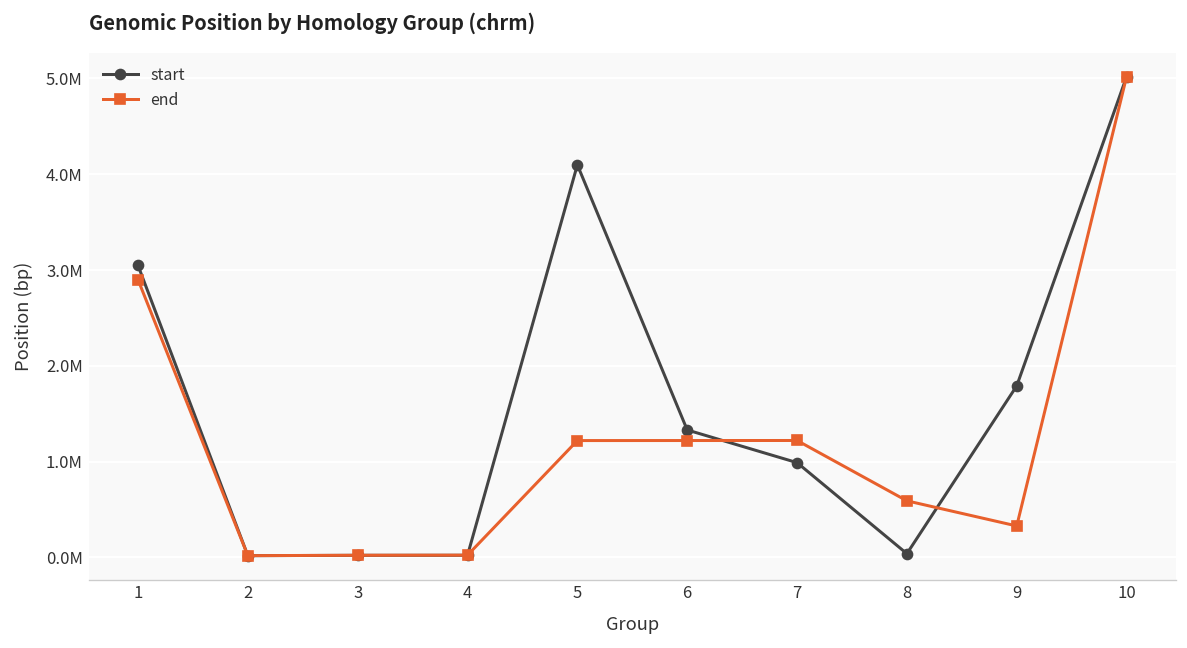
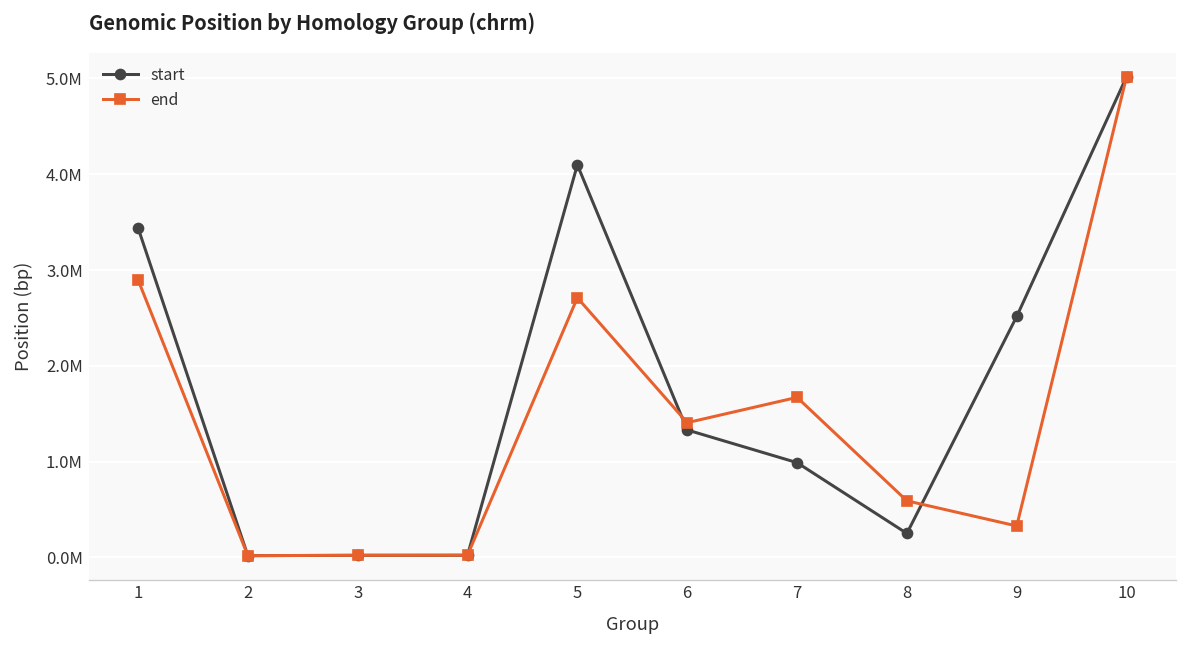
start, 1: 3000000 -> 3400000
end, 5: 1200000 -> 2700000
end, 6: 1200000 -> 1400000
end, 7: 1200000 -> 1700000
start, 8: 0 -> 300000
start, 9: 1800000 -> 2500000
